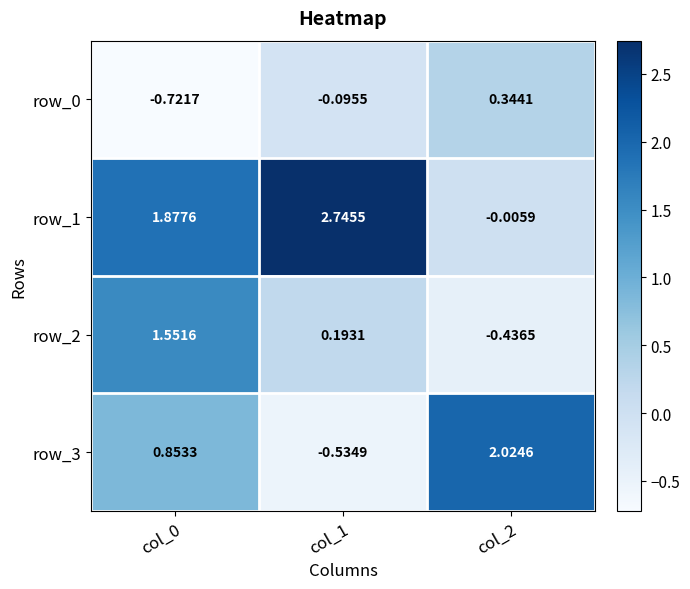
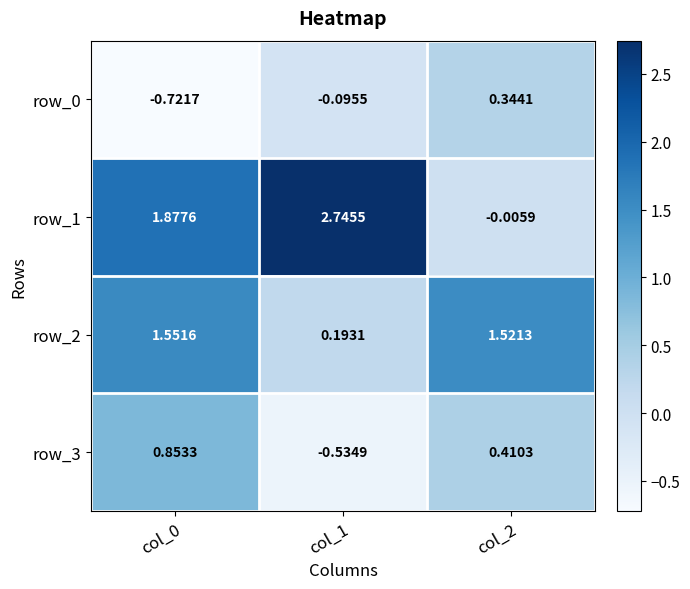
row_2, col_2: -0.4365 -> 1.5213
row_3, col_2: 2.0246 -> 0.4103
